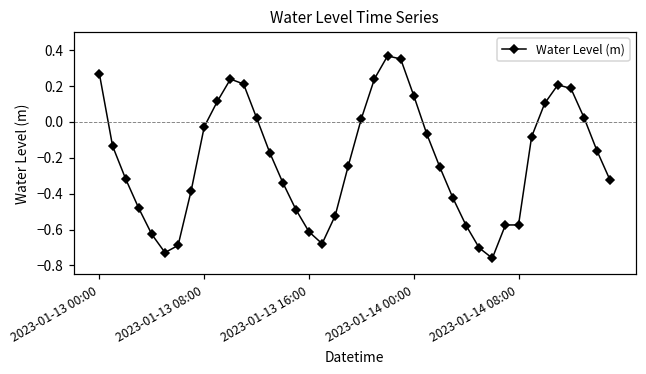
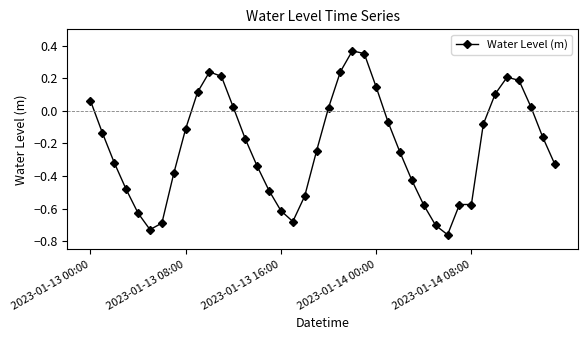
2023-01-13 00:00: 0.26 -> 0.06
2023-01-13 08:00: -0.03 -> -0.11
